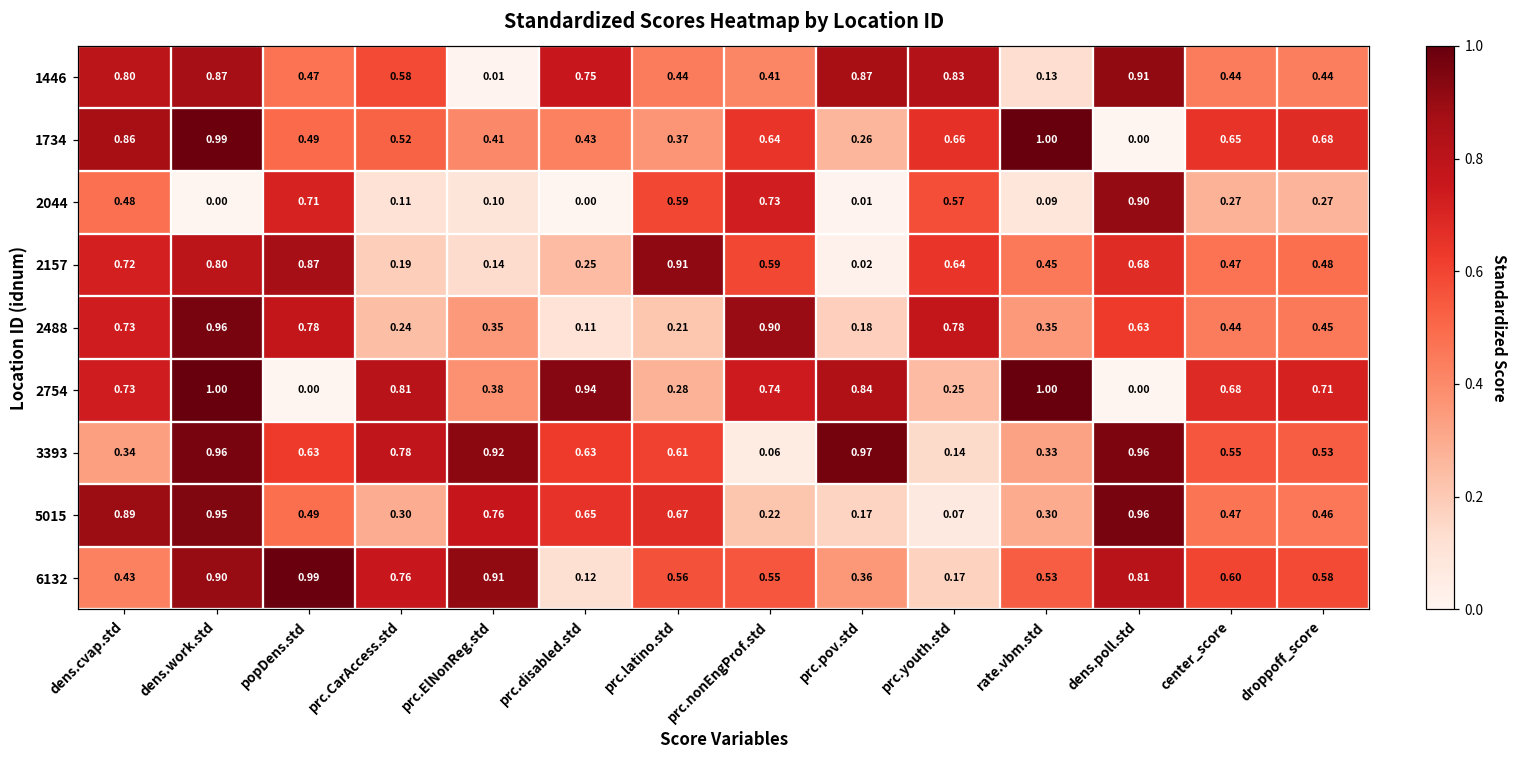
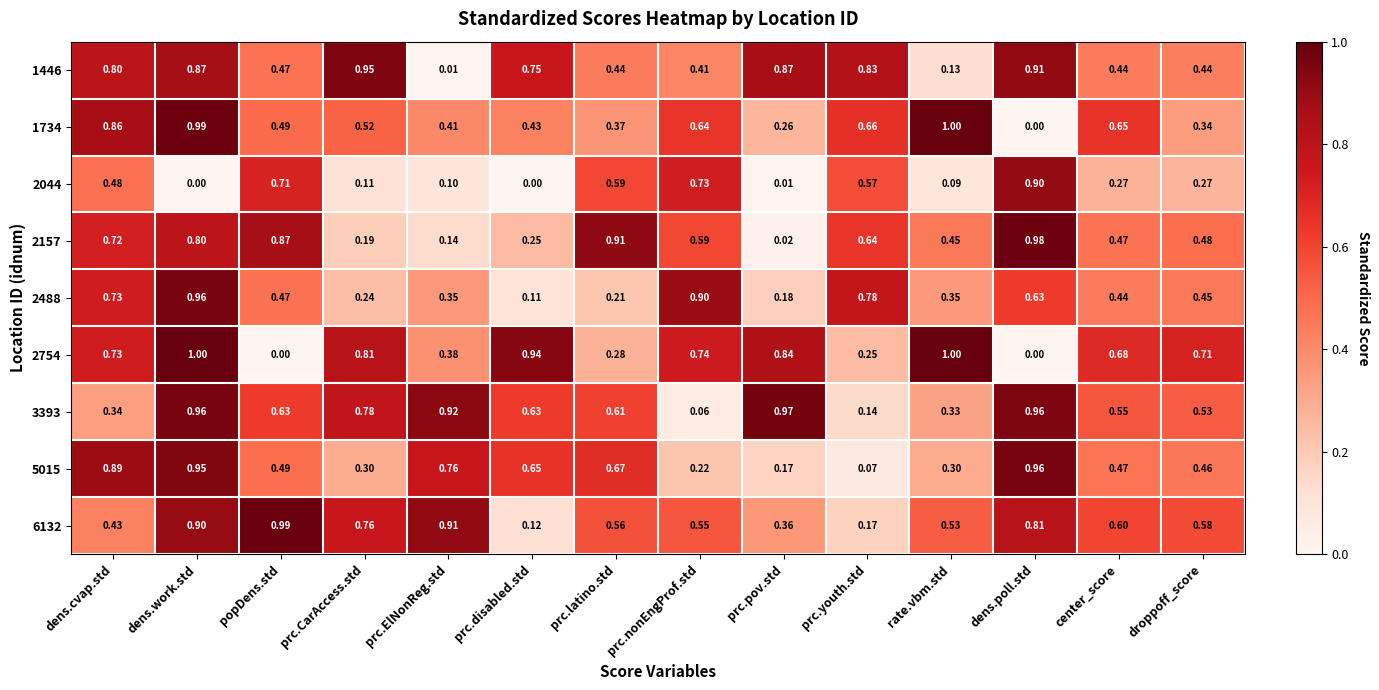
1446, prc.CarAccess.std: 0.58 -> 0.95
1734, droppoff_score: 0.68 -> 0.34
2157, dens.poll.std: 0.68 -> 0.98
2488, popDens.std: 0.78 -> 0.47
